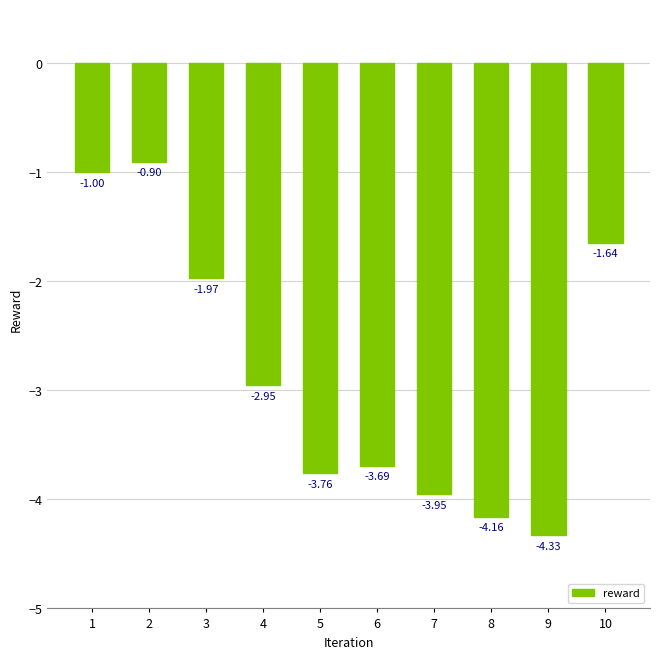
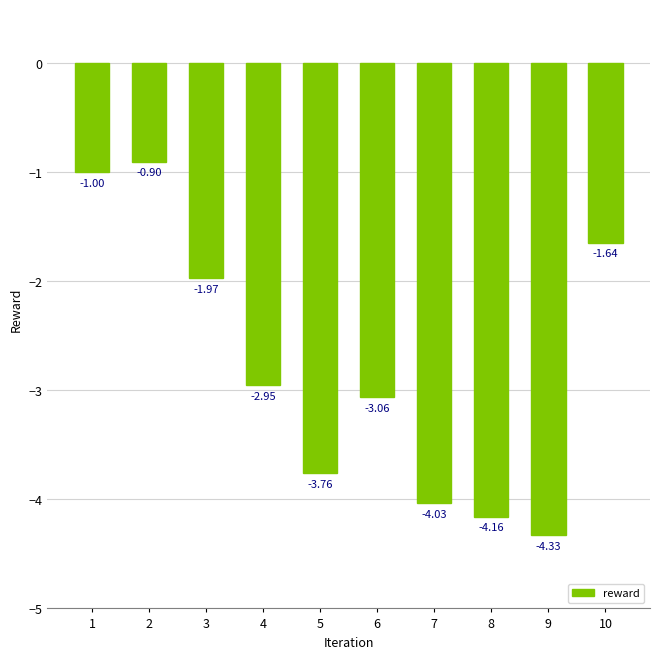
6: -3.69 -> -3.06
7: -3.95 -> -4.03
